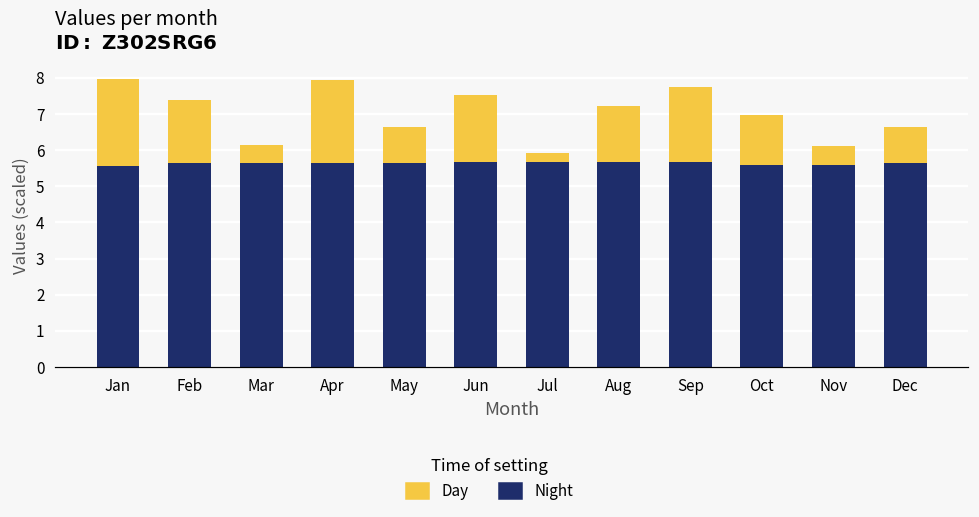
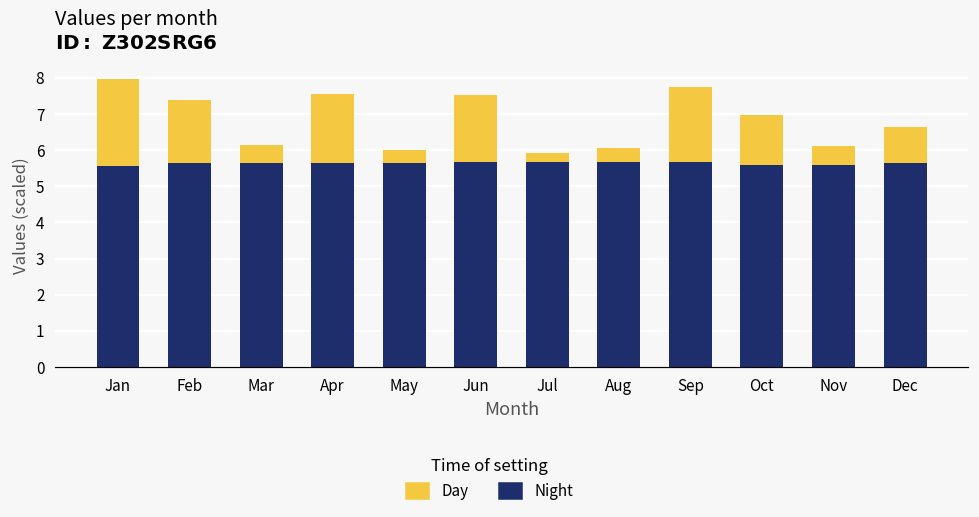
Day, Apr: 2.3 -> 1.9
Day, May: 1.0 -> 0.4
Day, Aug: 1.6 -> 0.4
